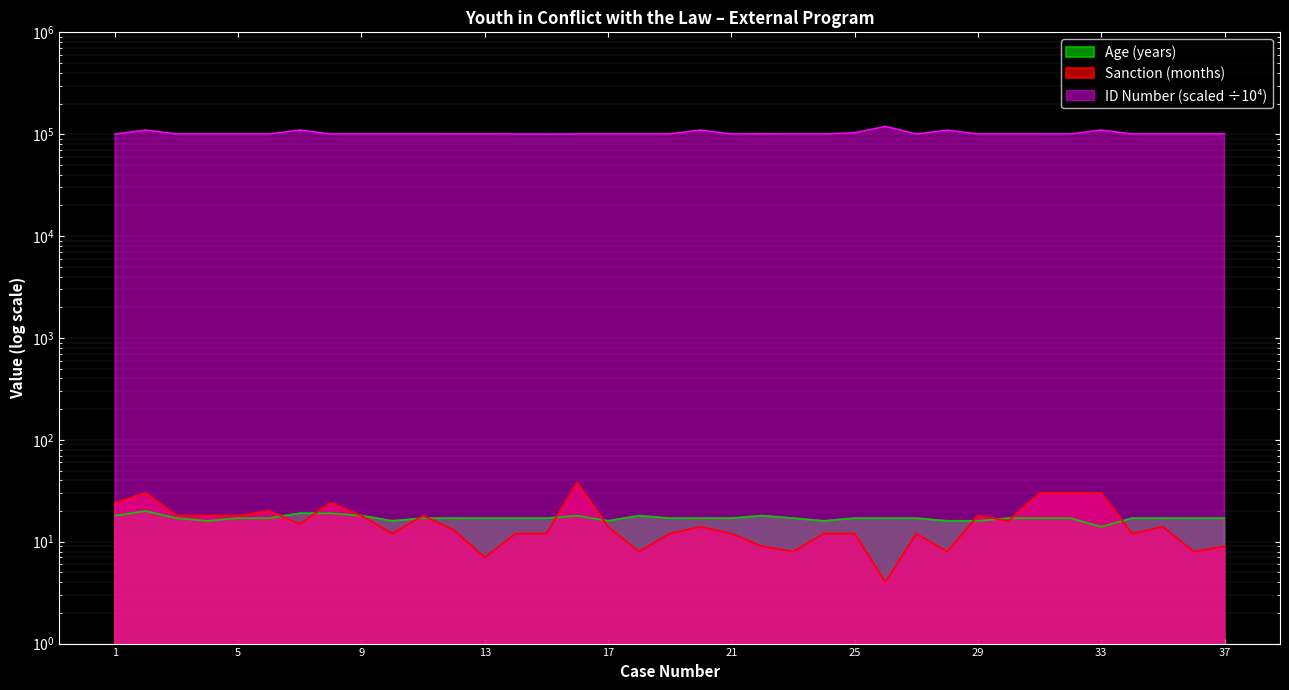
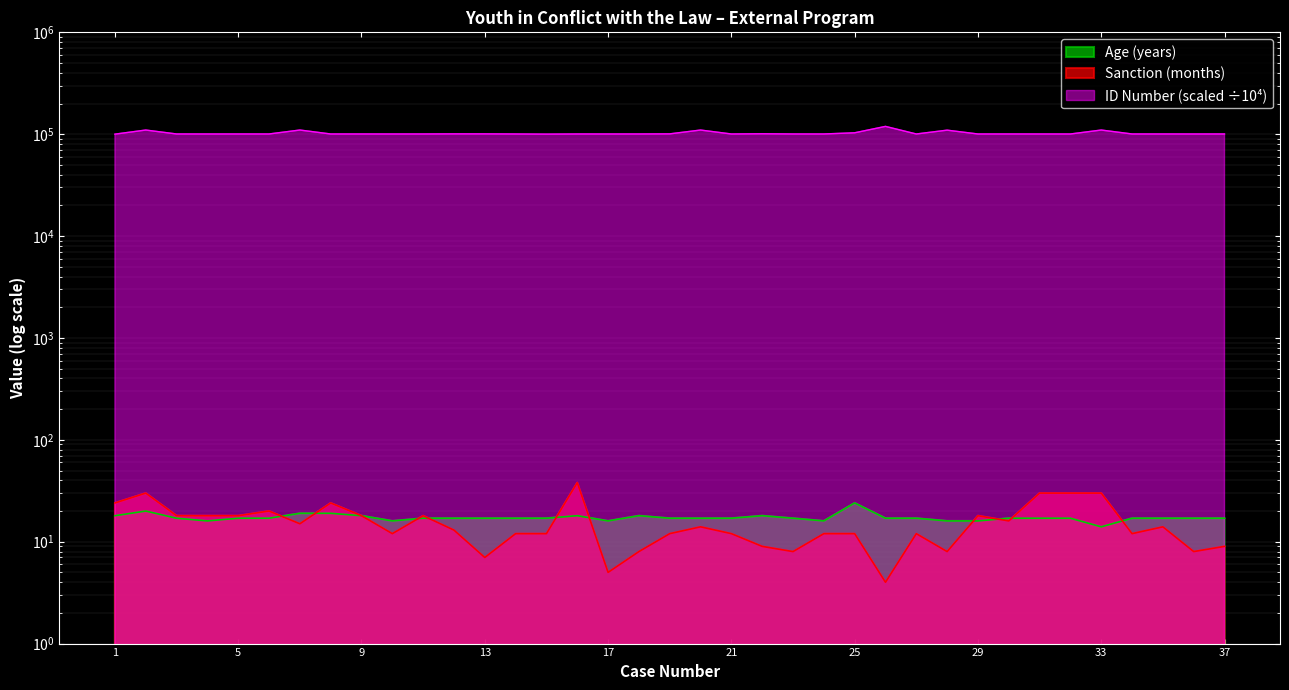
Sanction (months), 17: 14 -> 5
Age (years), 25: 17 -> 24
